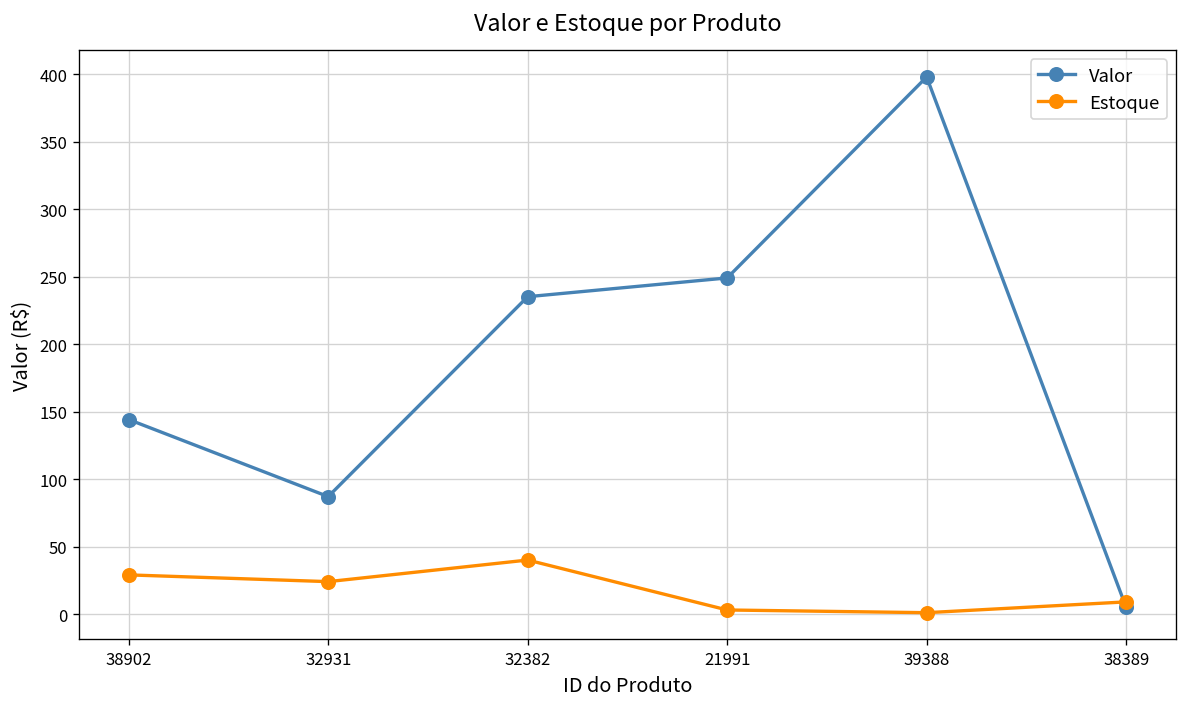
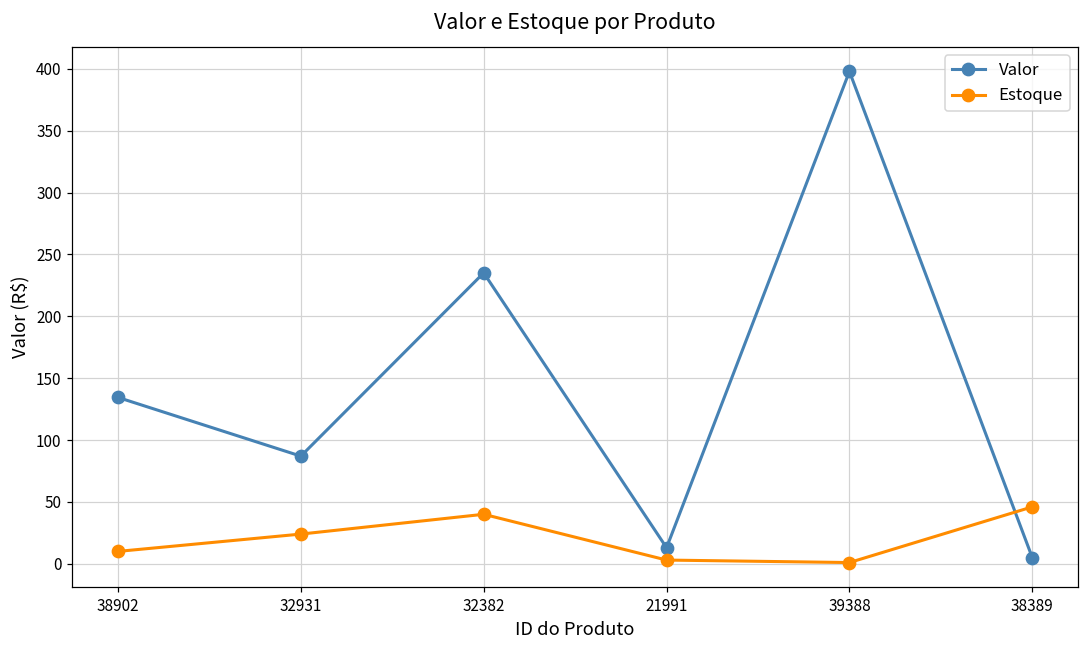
Valor, 38902: 144 -> 134
Estoque, 38902: 29 -> 10
Valor, 21991: 249 -> 13
Estoque, 38389: 9 -> 46
